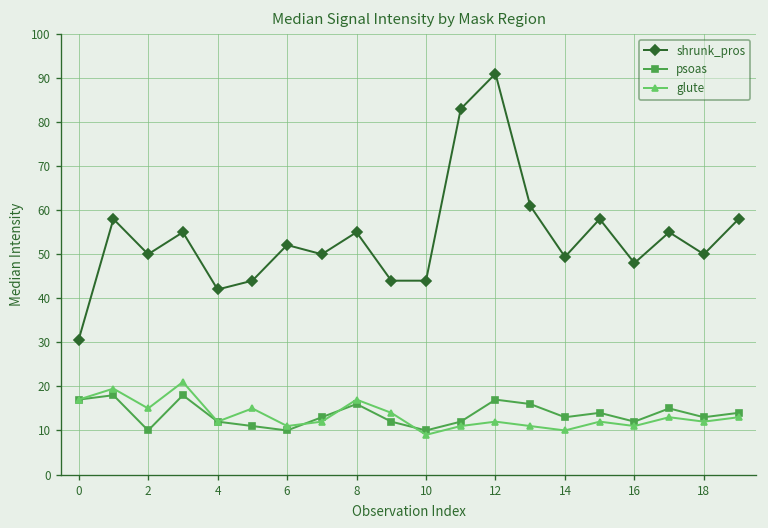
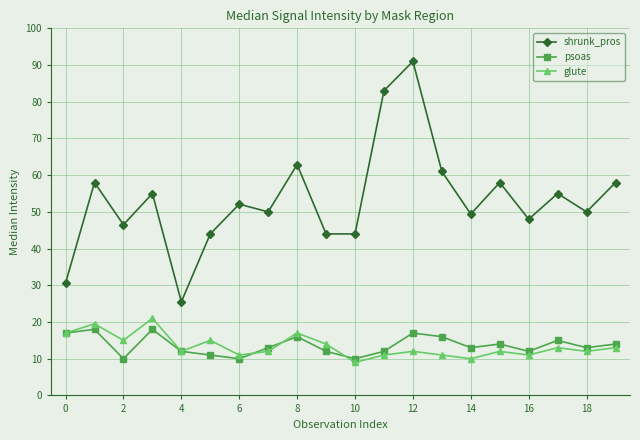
shrunk_pros, 2: 50 -> 47
shrunk_pros, 4: 42 -> 26
shrunk_pros, 8: 55 -> 63
